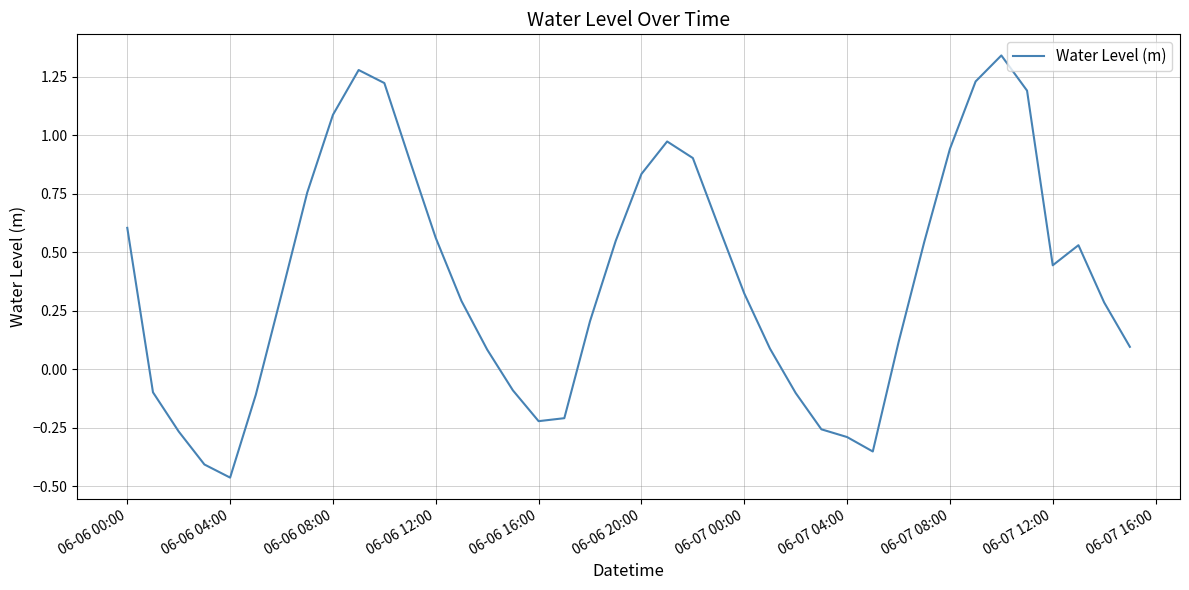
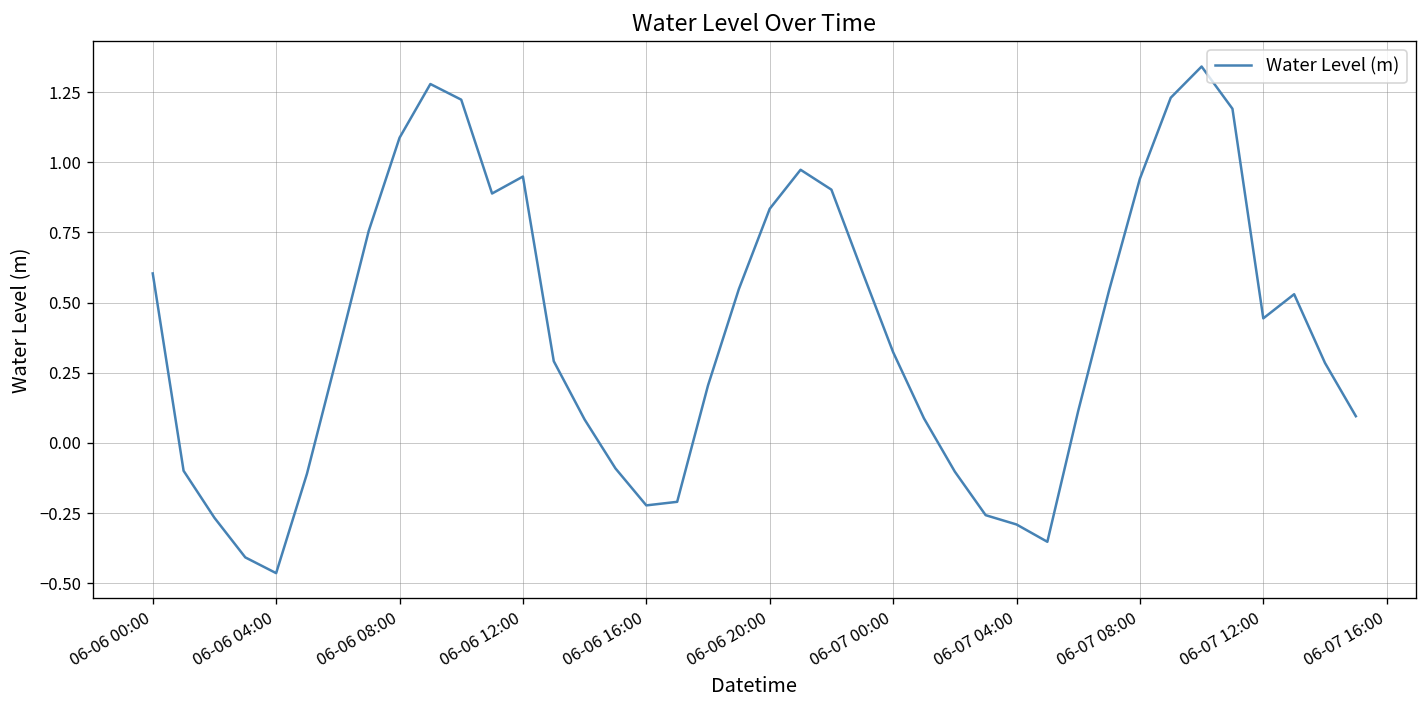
06-06 12:00: 0.56 -> 0.95
